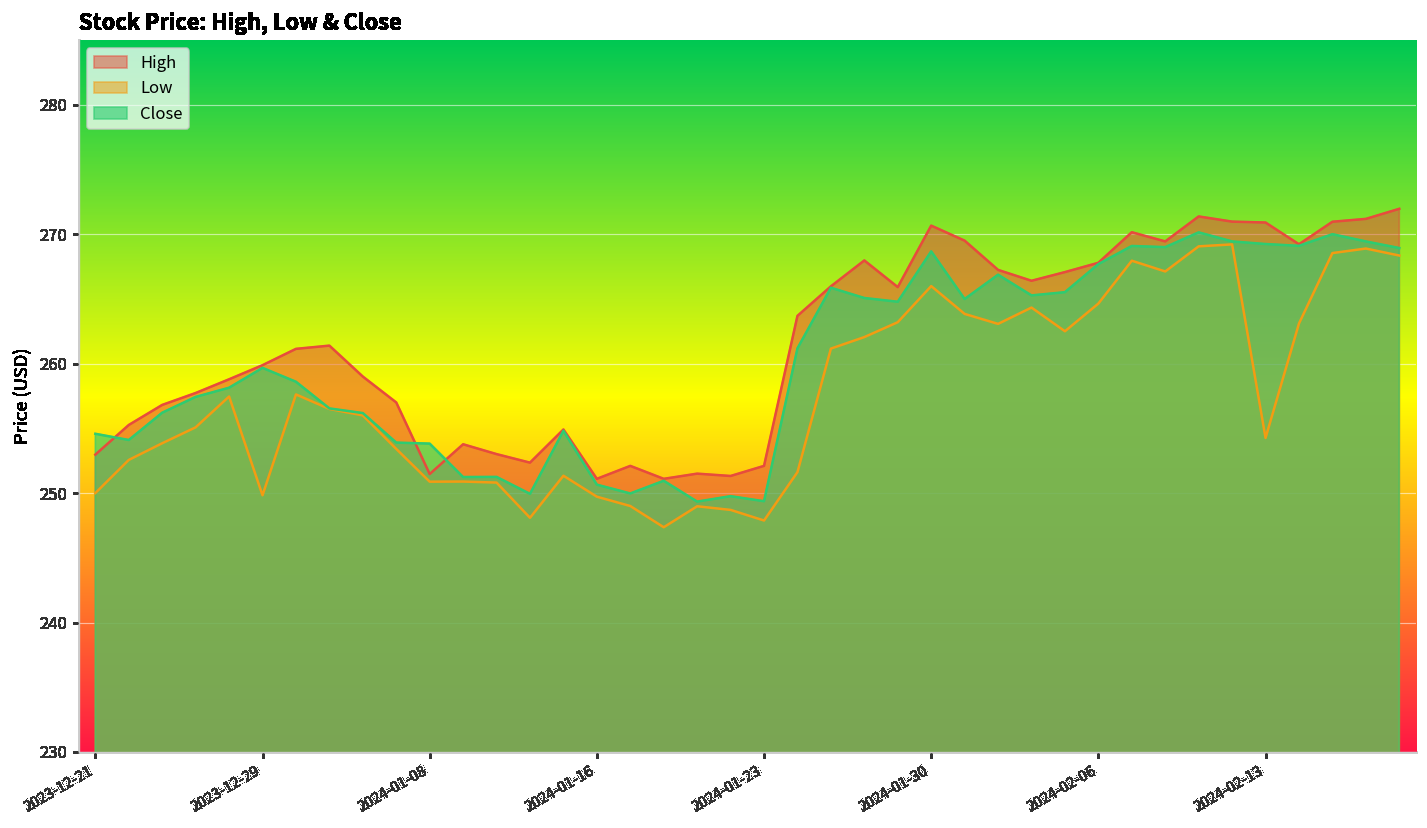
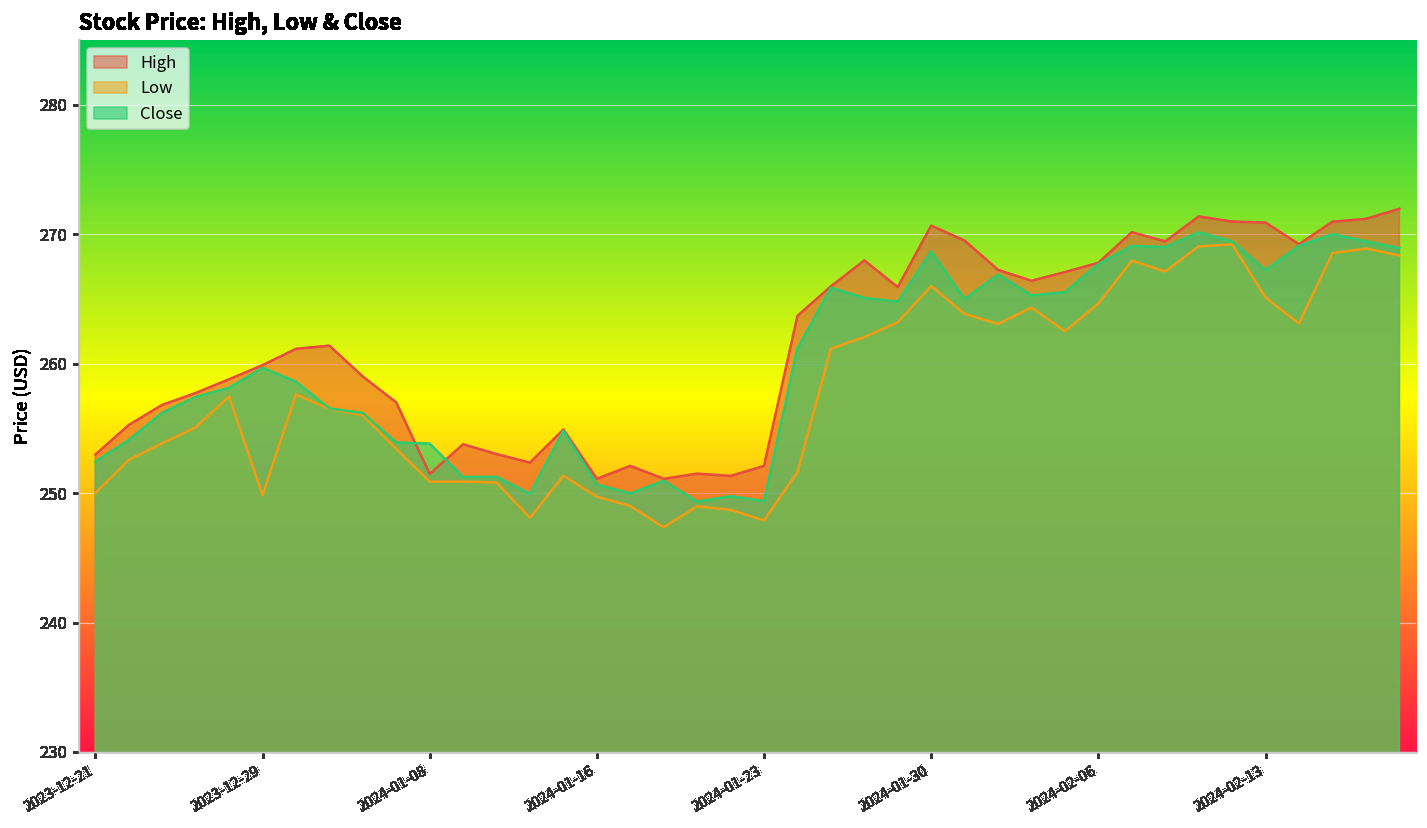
Close, 2023-12-21: 254.6 -> 252.4
Low, 2024-02-13: 254.3 -> 265.1
Close, 2024-02-13: 269.2 -> 267.2
